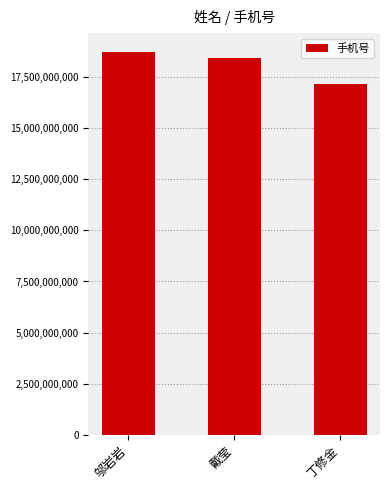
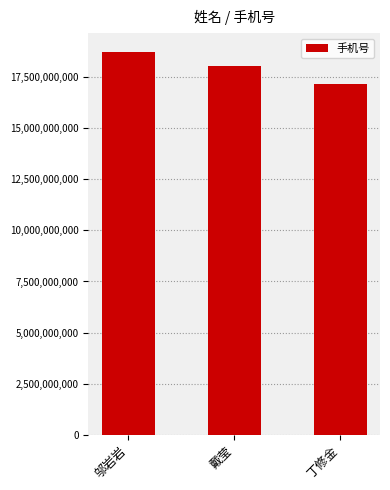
戴莹: 18,500,000,000 -> 18,000,000,000
